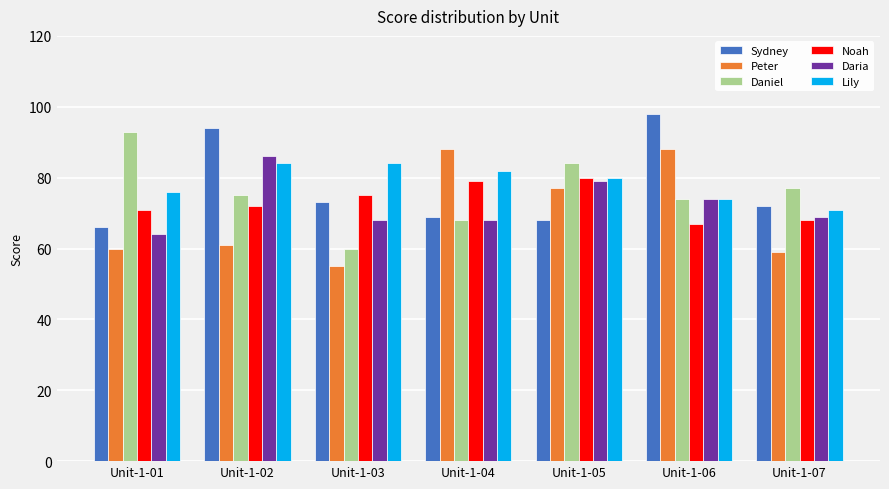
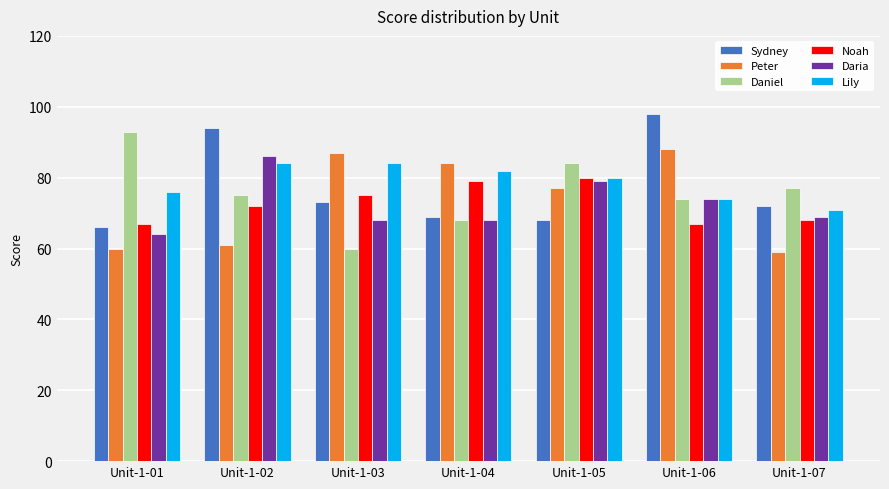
Noah, Unit-1-01: 71 -> 67
Peter, Unit-1-03: 55 -> 87
Peter, Unit-1-04: 88 -> 84
